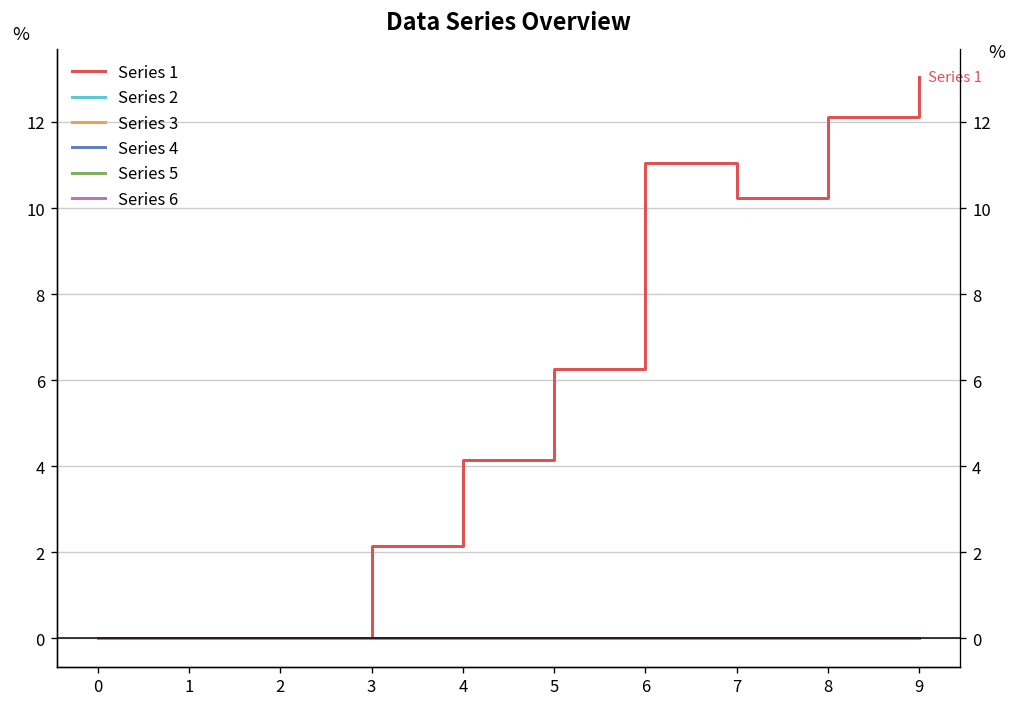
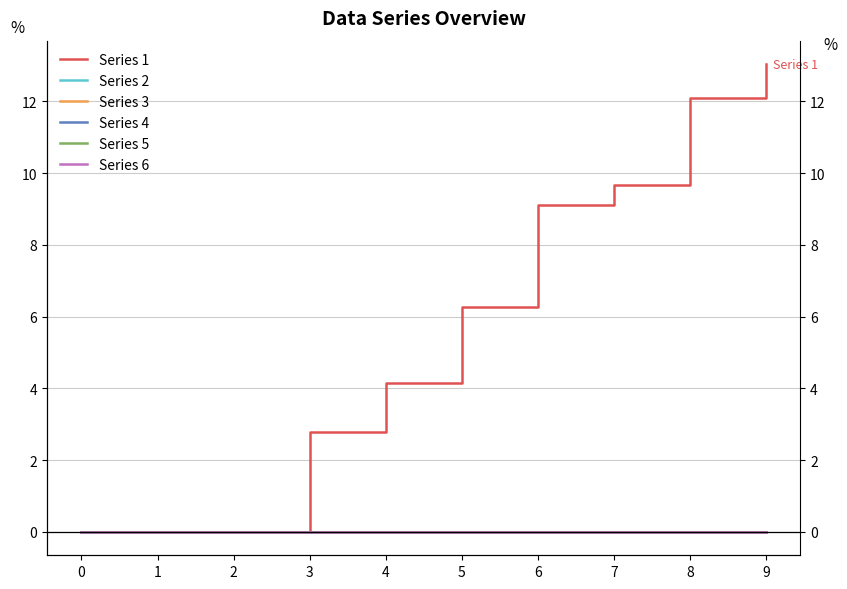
Series 1, 3: 2.1 -> 2.8
Series 1, 6: 11.0 -> 9.1
Series 1, 7: 10.2 -> 9.7
